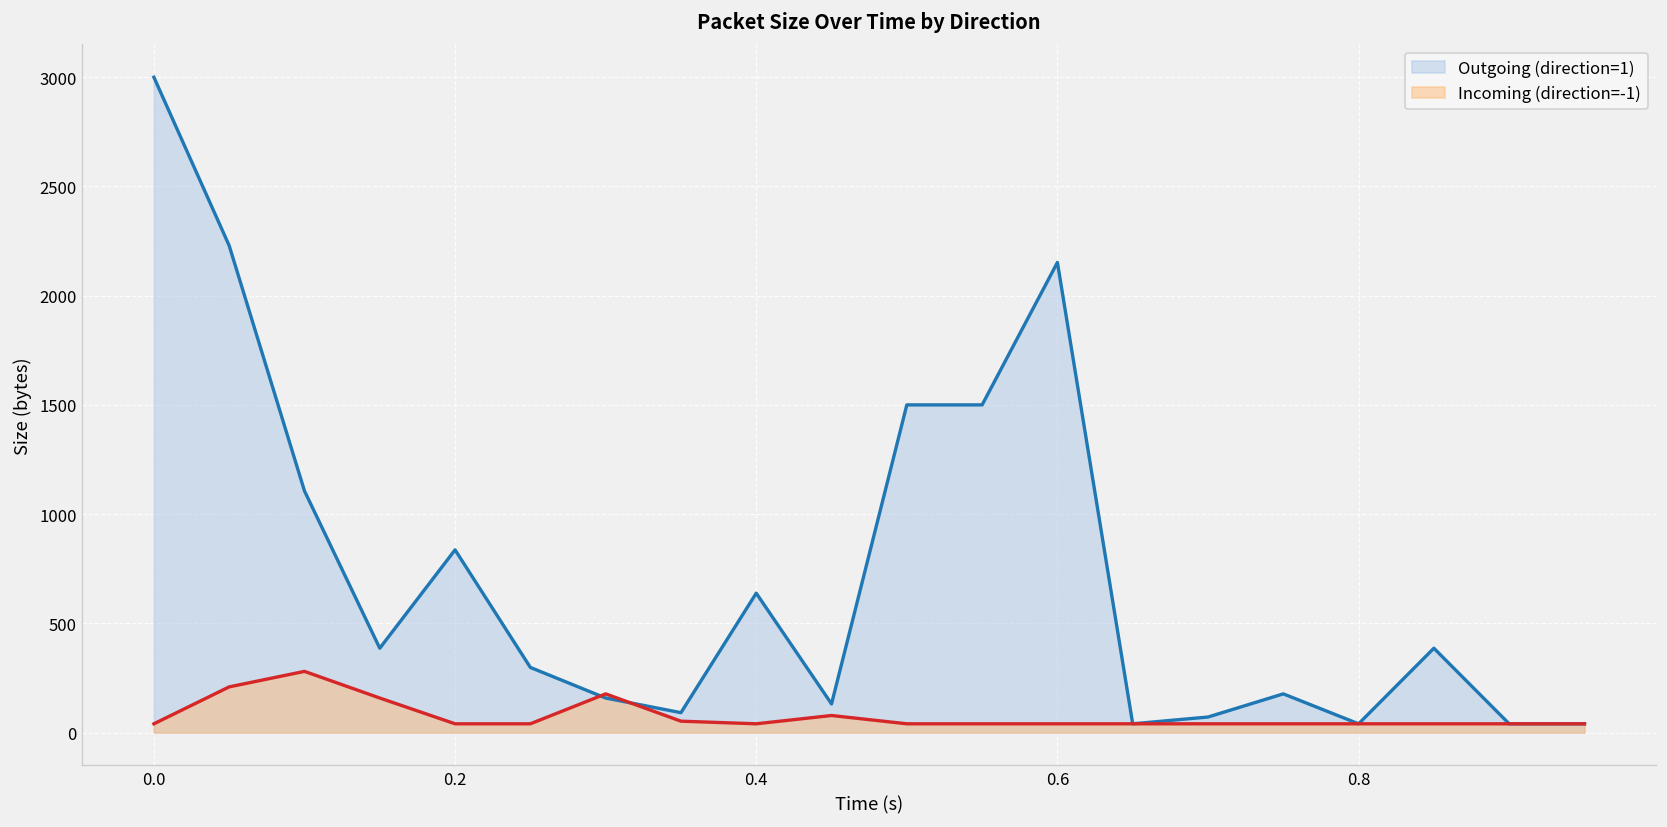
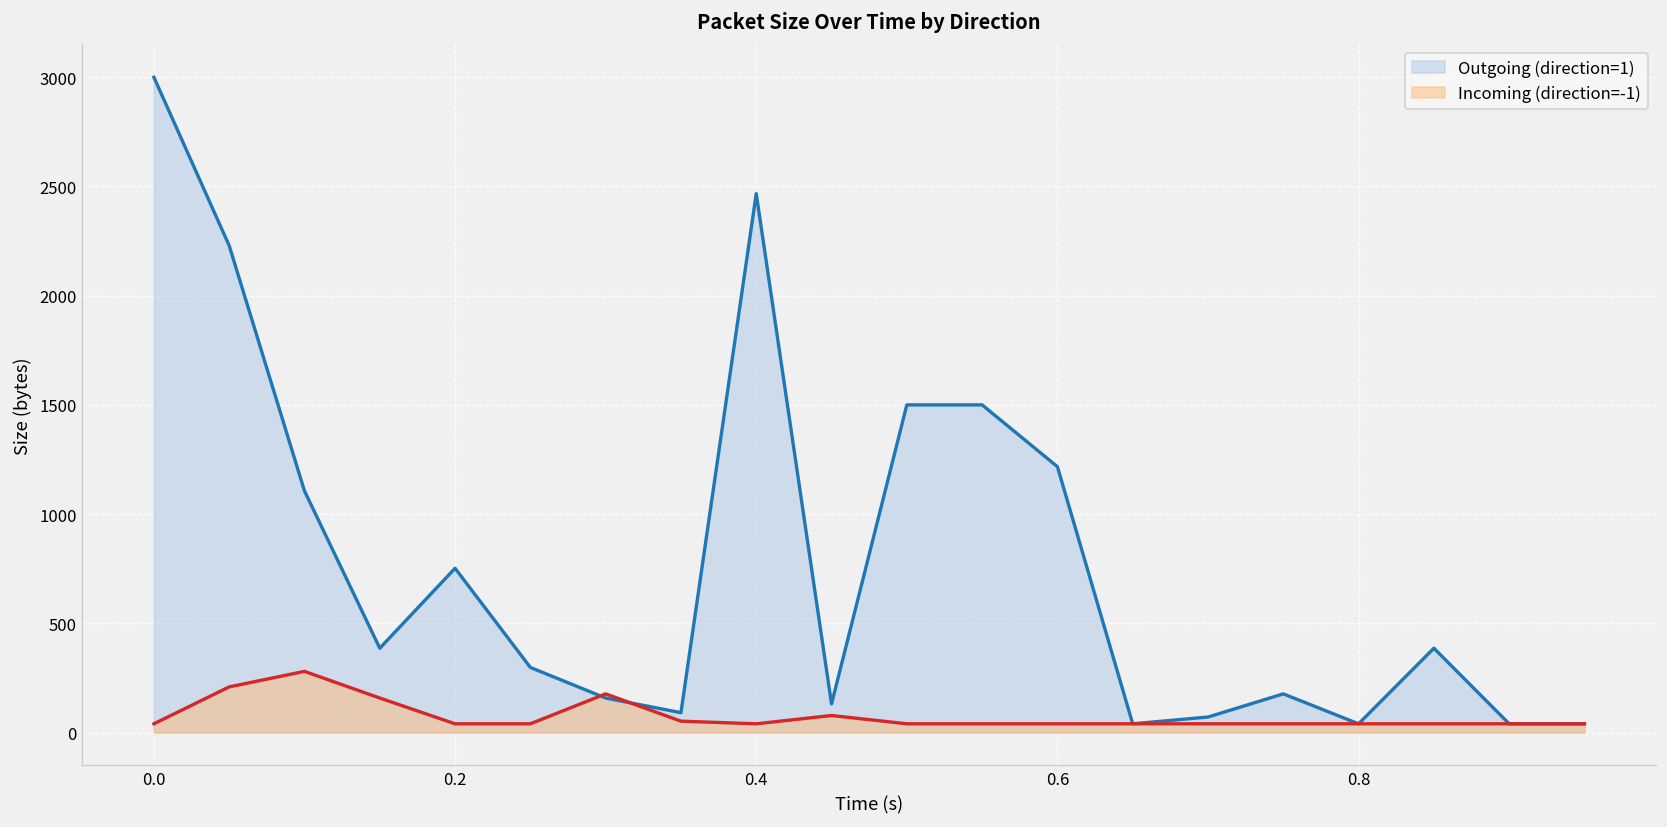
Outgoing (direction=1), 0.2: 840 -> 750
Outgoing (direction=1), 0.4: 640 -> 2470
Outgoing (direction=1), 0.6: 2150 -> 1220
